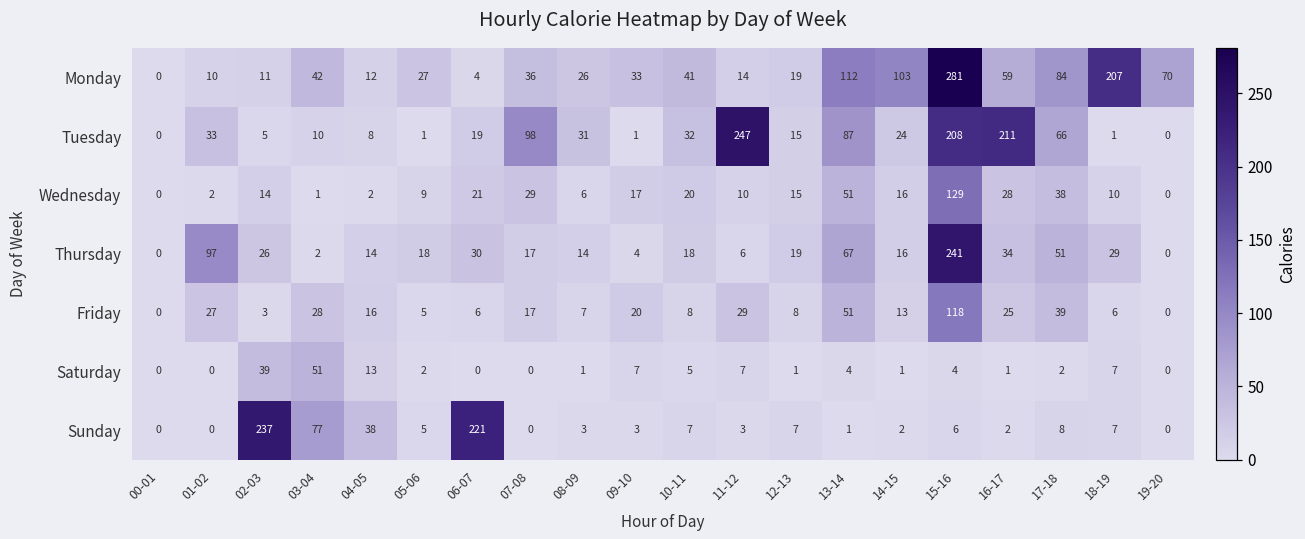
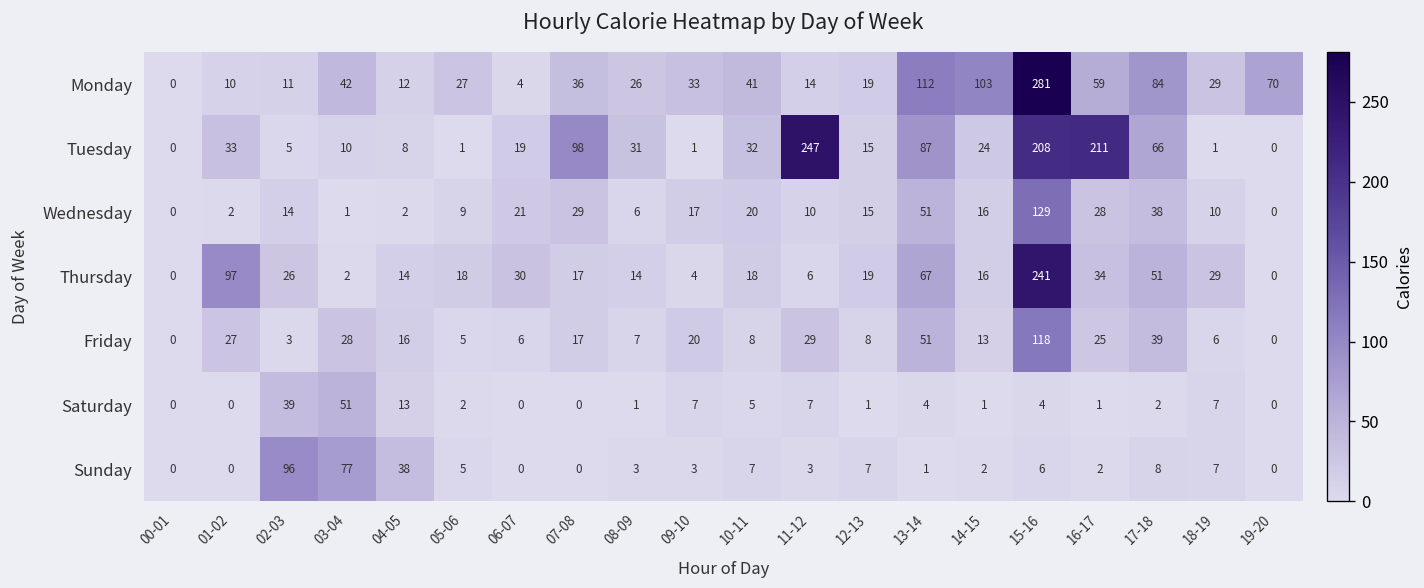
Monday, 18-19: 207 -> 29
Sunday, 02-03: 237 -> 96
Sunday, 06-07: 221 -> 0
